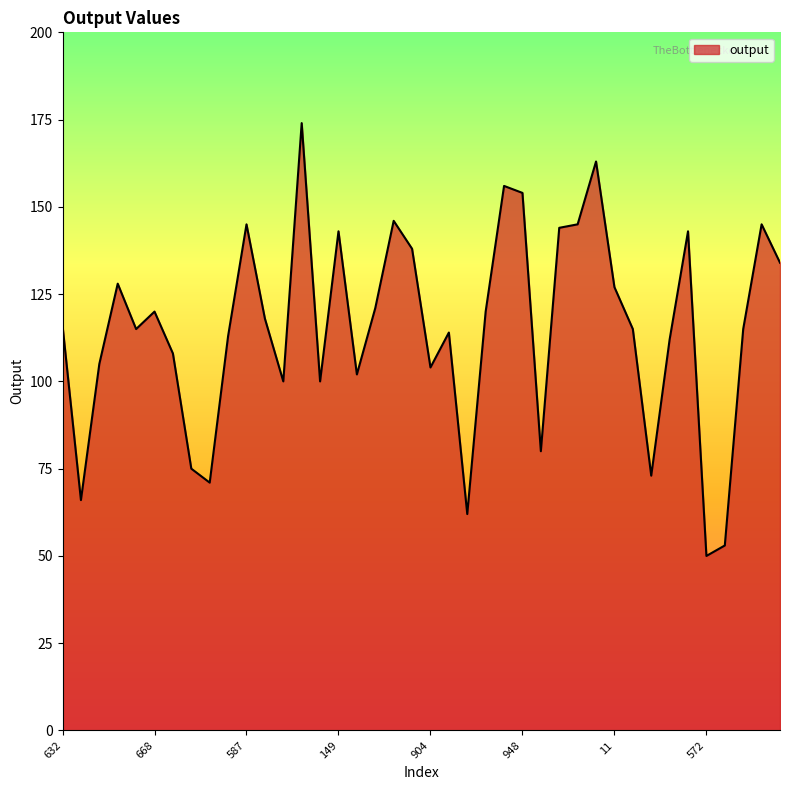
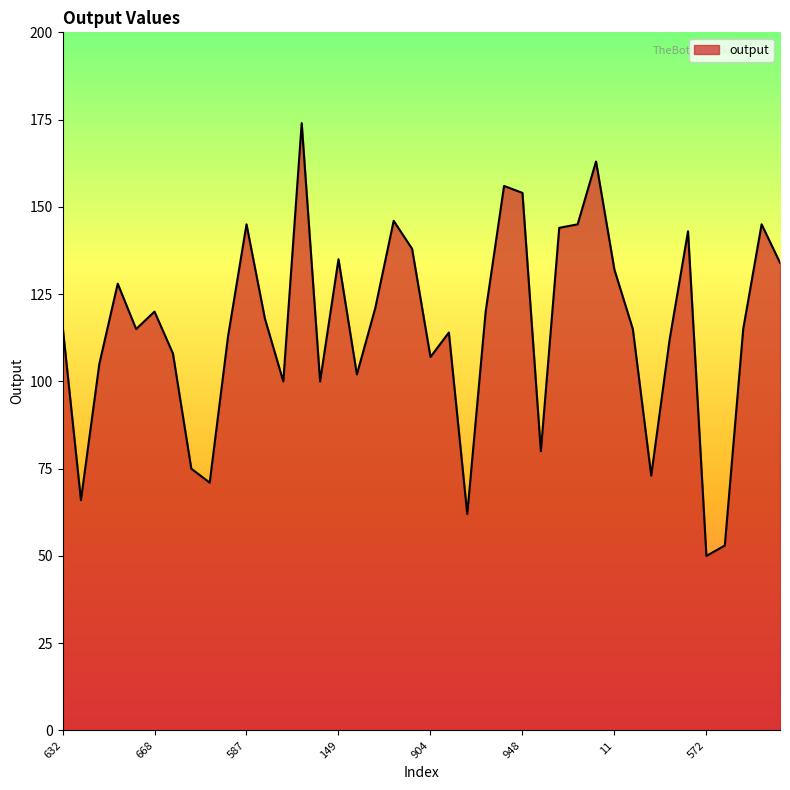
149: 143 -> 135
904: 104 -> 107
11: 127 -> 132
